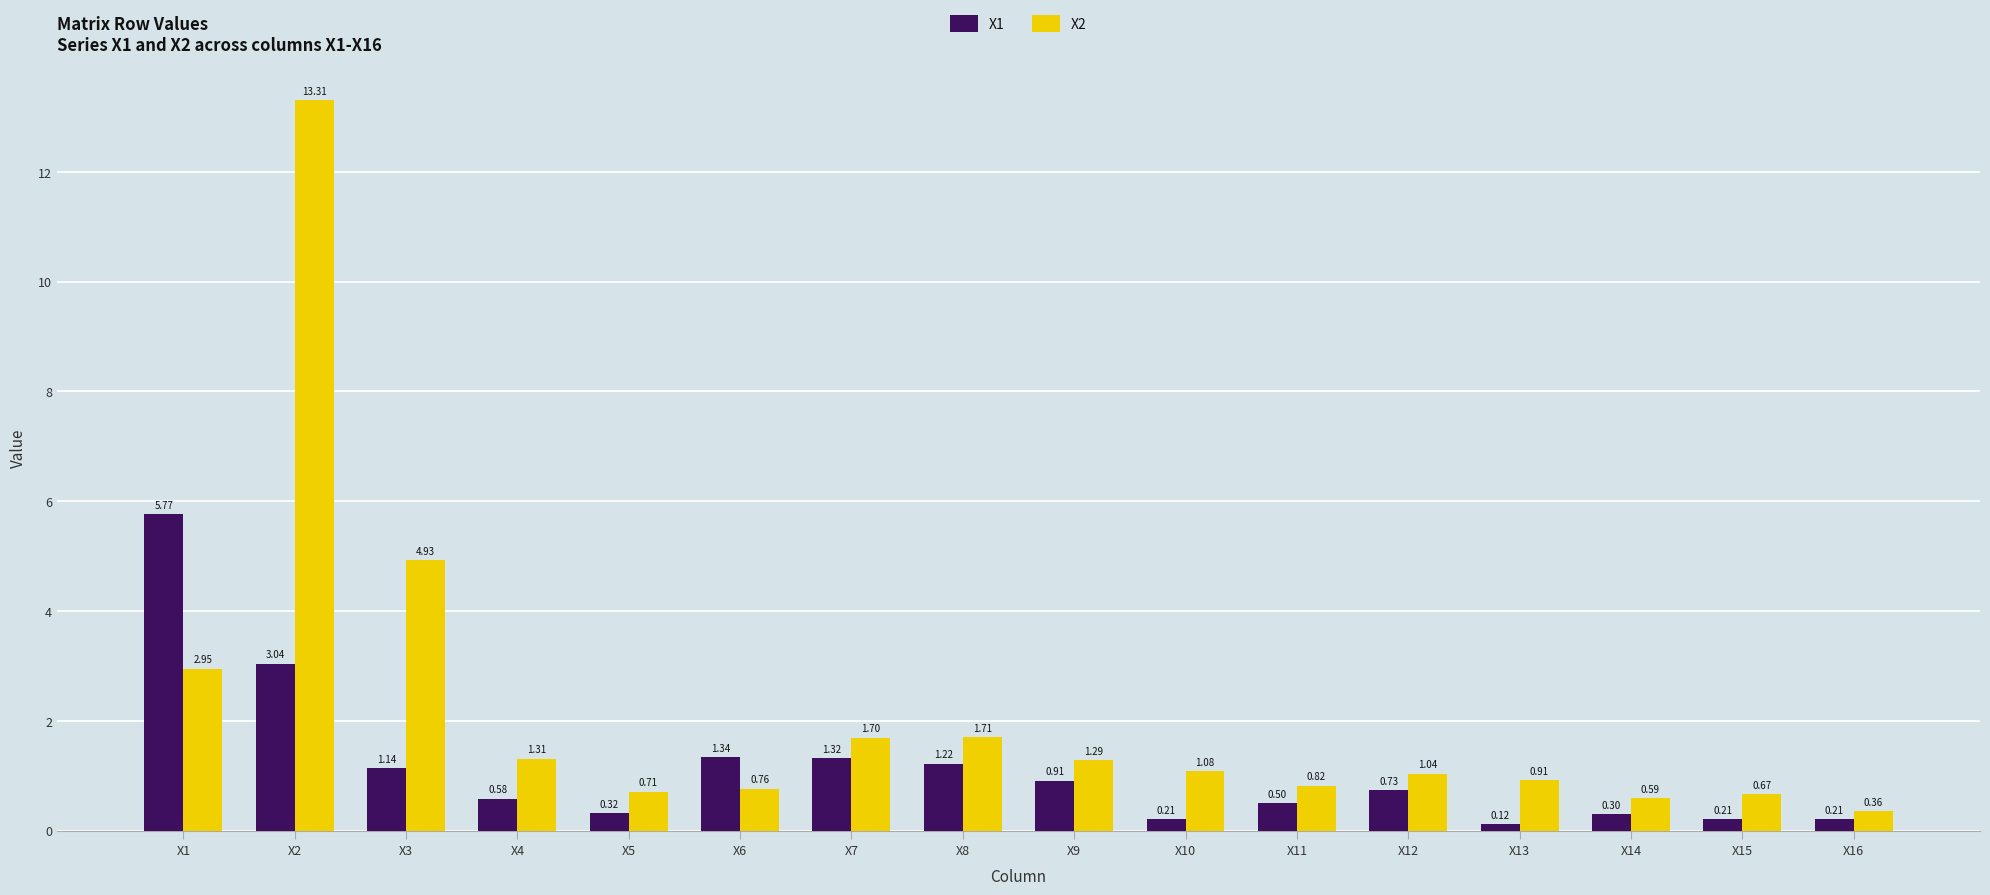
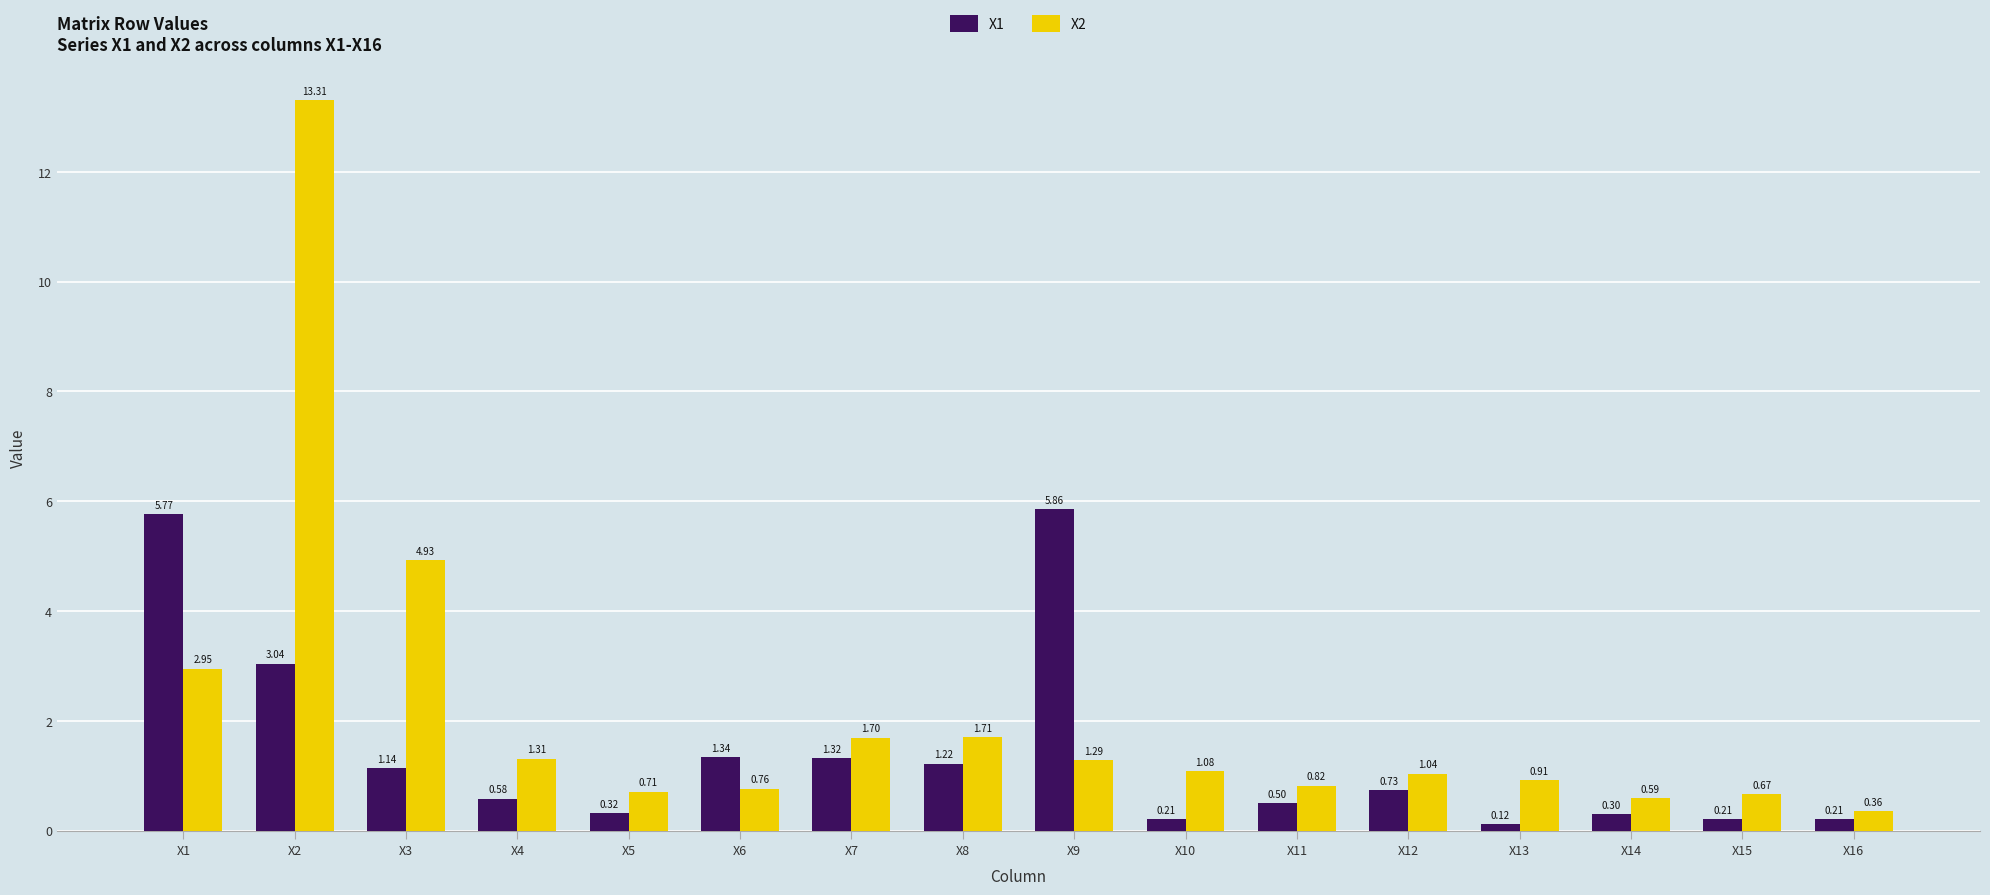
X1, X9: 0.91 -> 5.86
